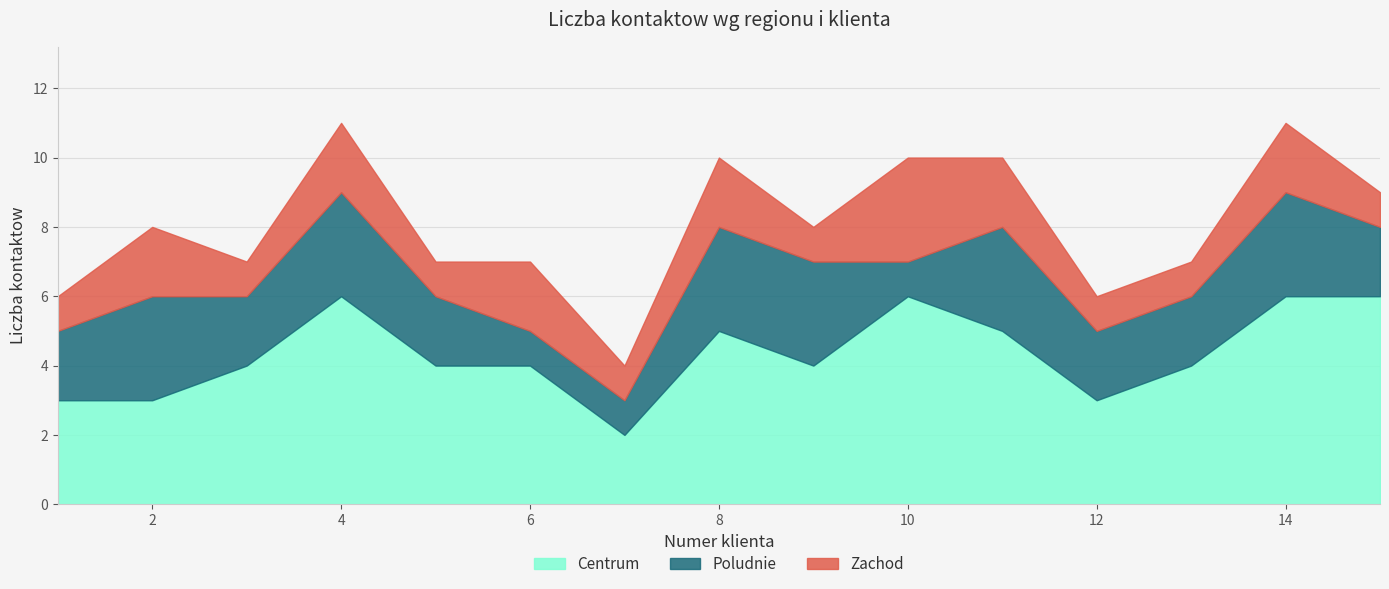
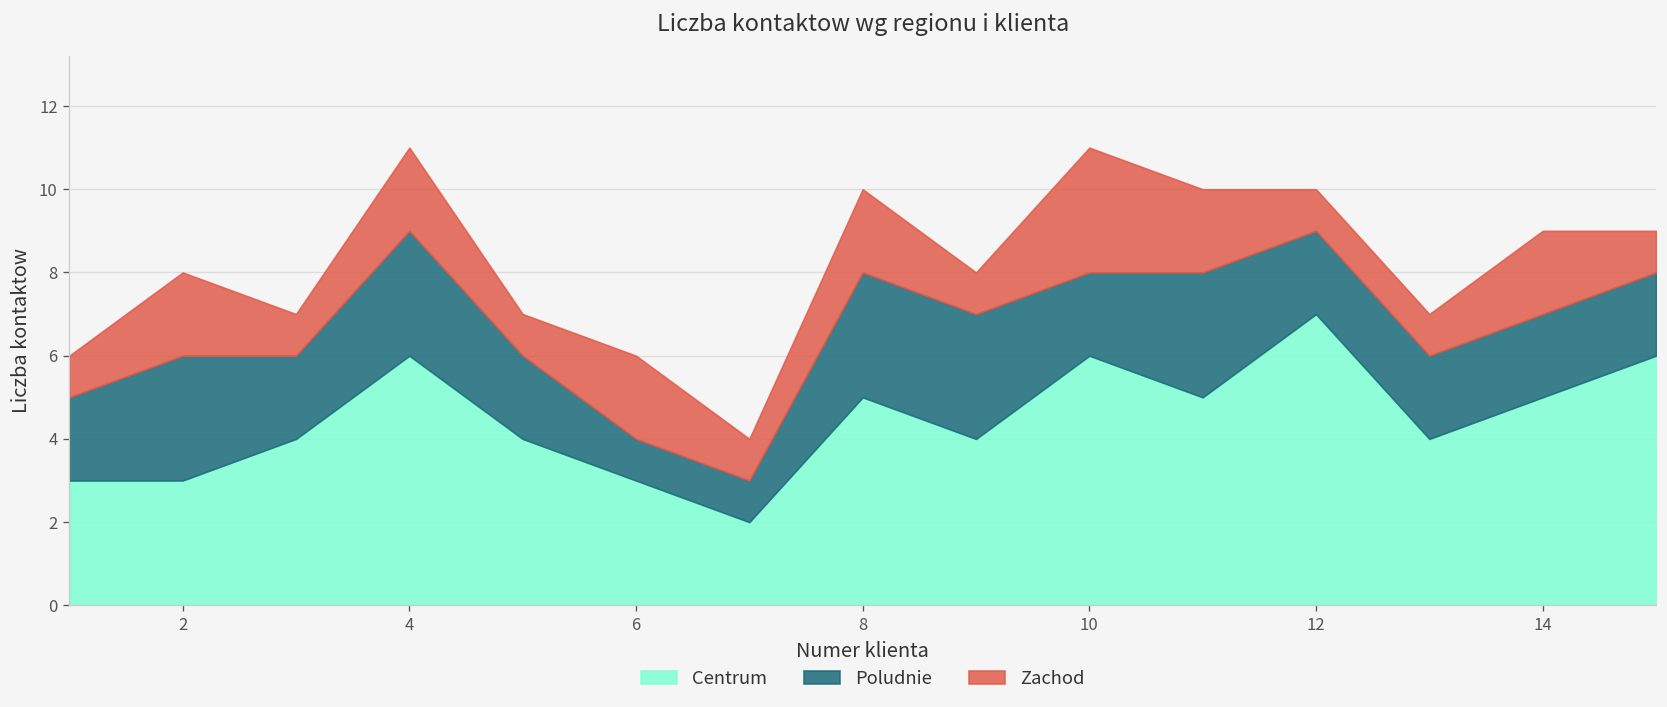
Centrum, 6: 4 -> 3
Poludnie, 10: 1 -> 2
Centrum, 12: 3 -> 7
Centrum, 14: 6 -> 5
Poludnie, 14: 3 -> 2
